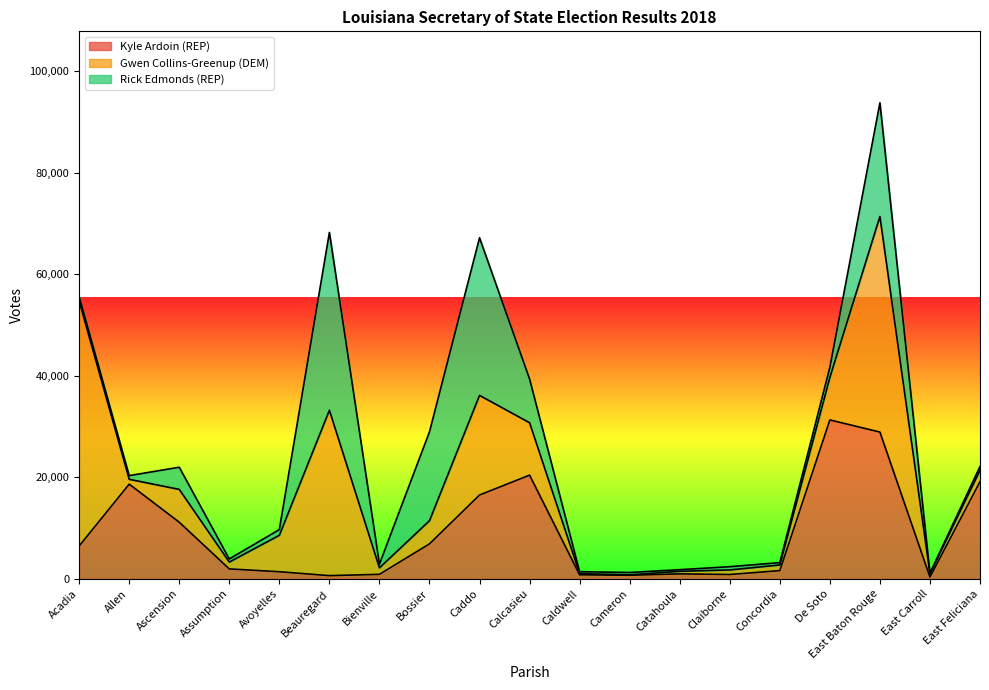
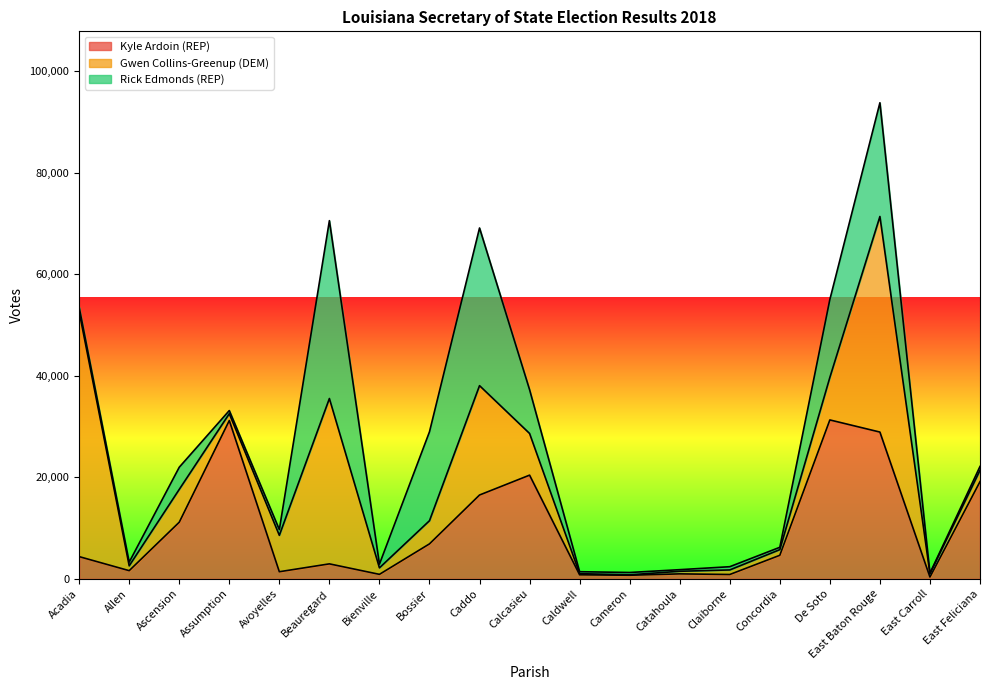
Kyle Ardoin (REP), Acadia: 6,000 -> 4,000
Kyle Ardoin (REP), Allen: 19,000 -> 2,000
Kyle Ardoin (REP), Assumption: 2,000 -> 31,000
Kyle Ardoin (REP), Beauregard: 1,000 -> 3,000
Gwen Collins-Greenup (DEM), Caddo: 20,000 -> 22,000
Gwen Collins-Greenup (DEM), Calcasieu: 10,000 -> 8,000
Kyle Ardoin (REP), Concordia: 2,000 -> 5,000
Rick Edmonds (REP), De Soto: 2,000 -> 15,000
